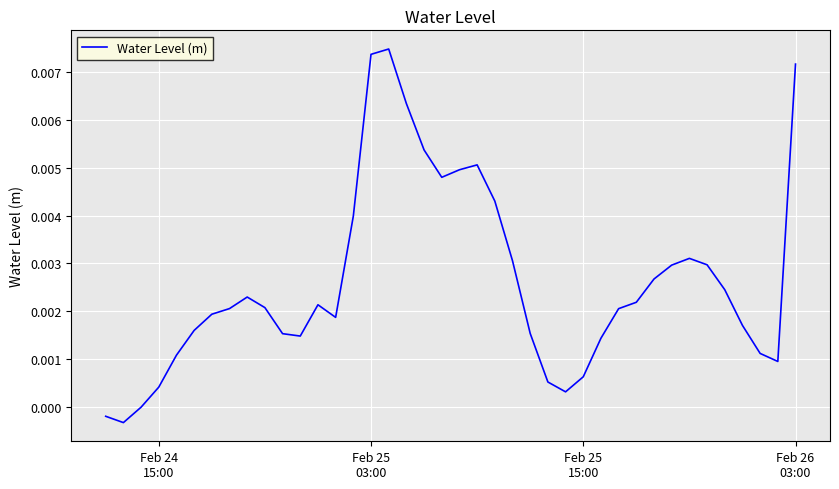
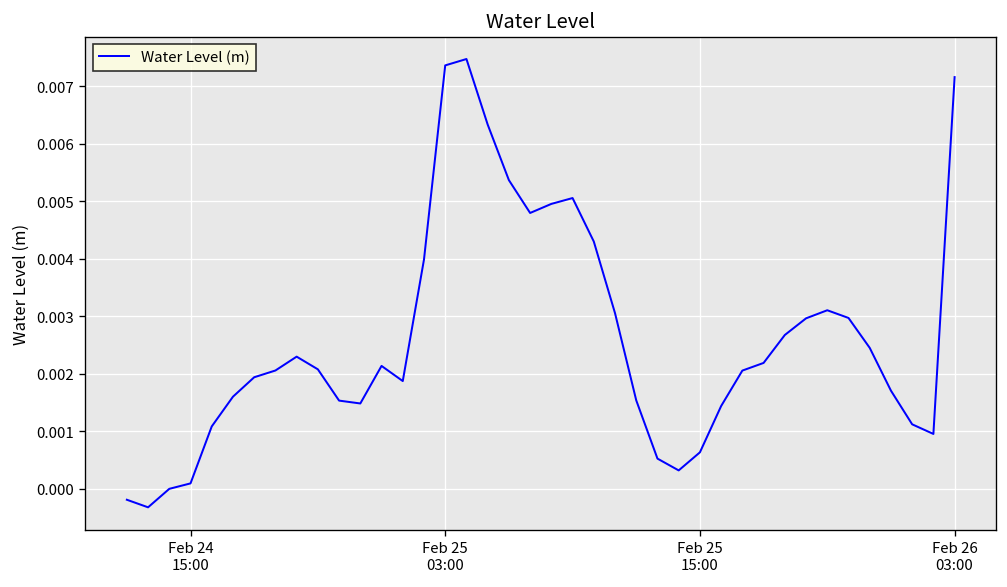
Feb 24 15:00: 0.0004 -> 0.0001
